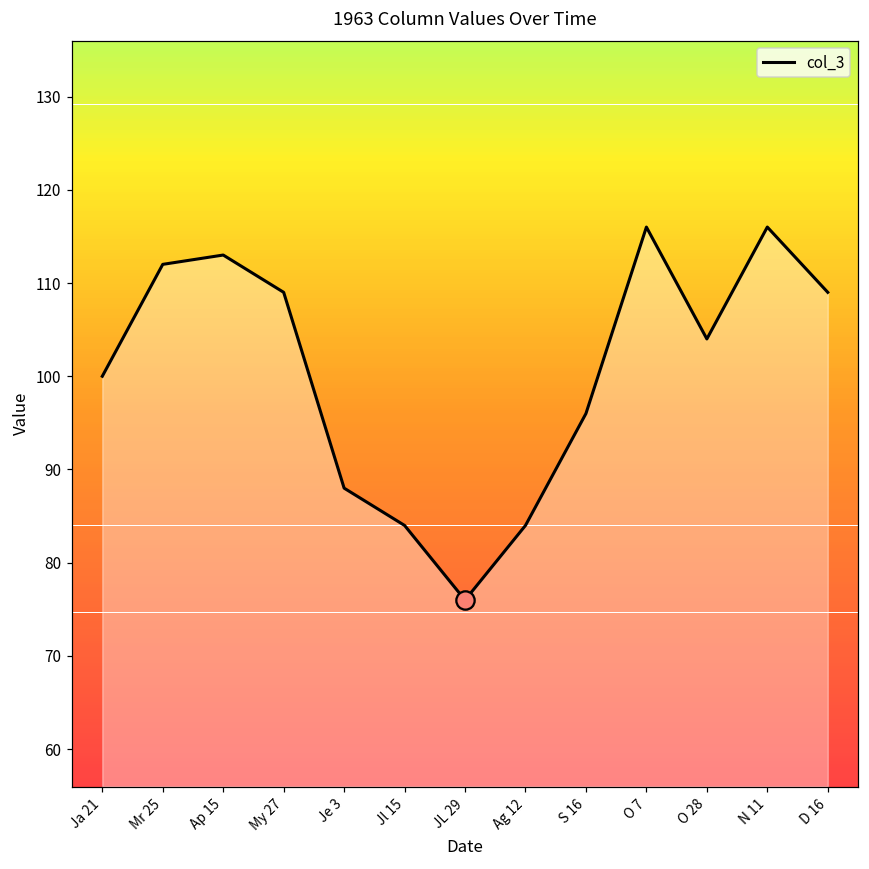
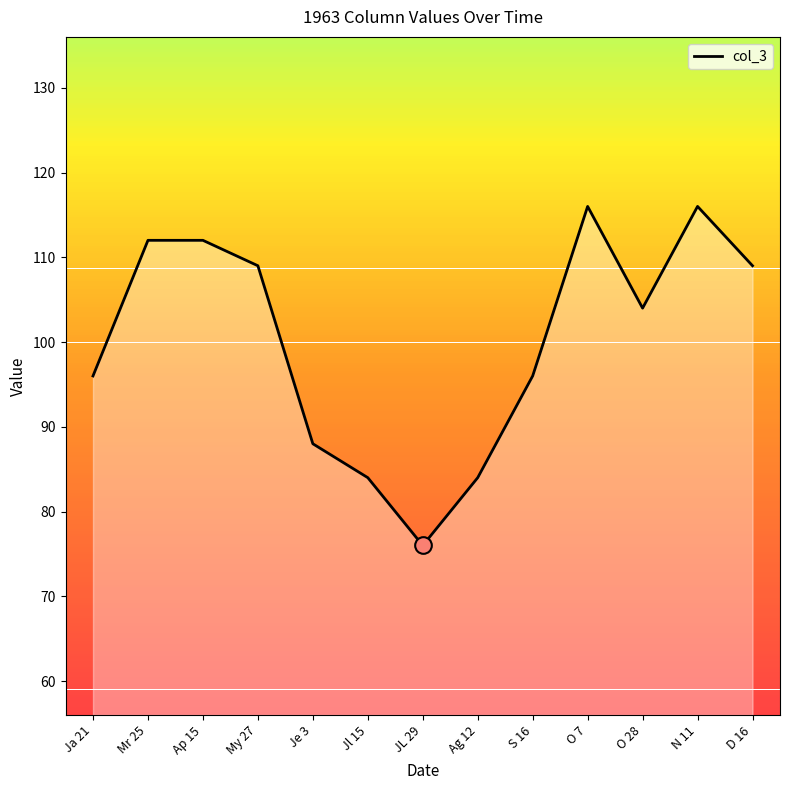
col_3, Ja 21: 100 -> 96
col_3, Ap 15: 113 -> 112
